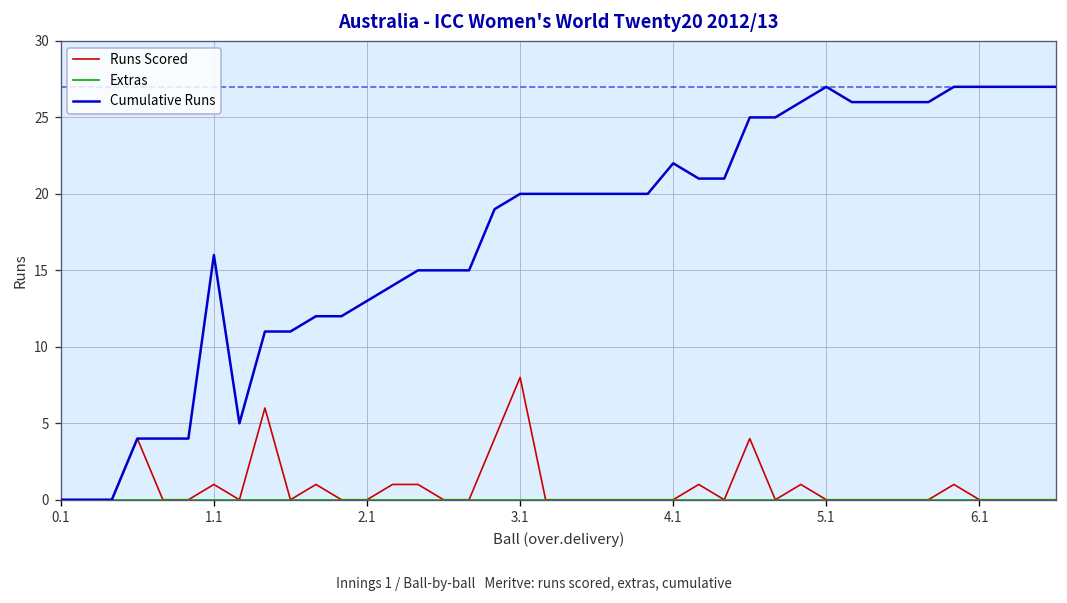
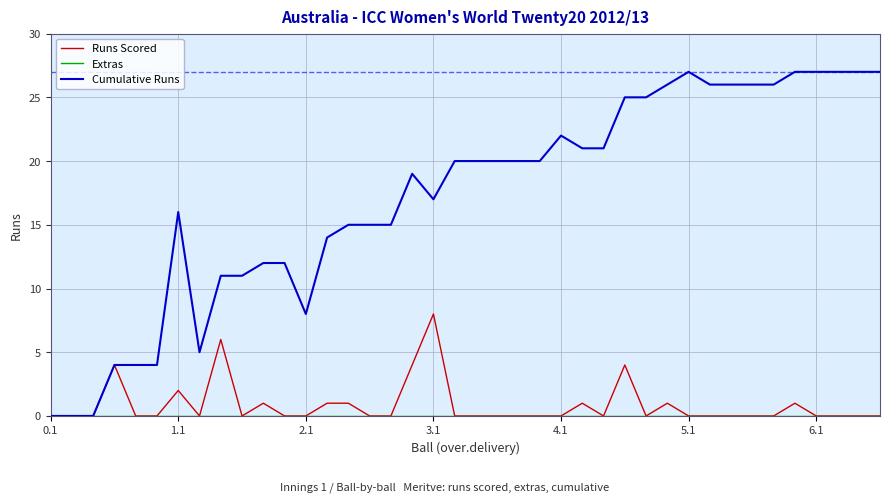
Runs Scored, 1.1: 1 -> 2
Cumulative Runs, 2.1: 13 -> 8
Cumulative Runs, 3.1: 20 -> 17
